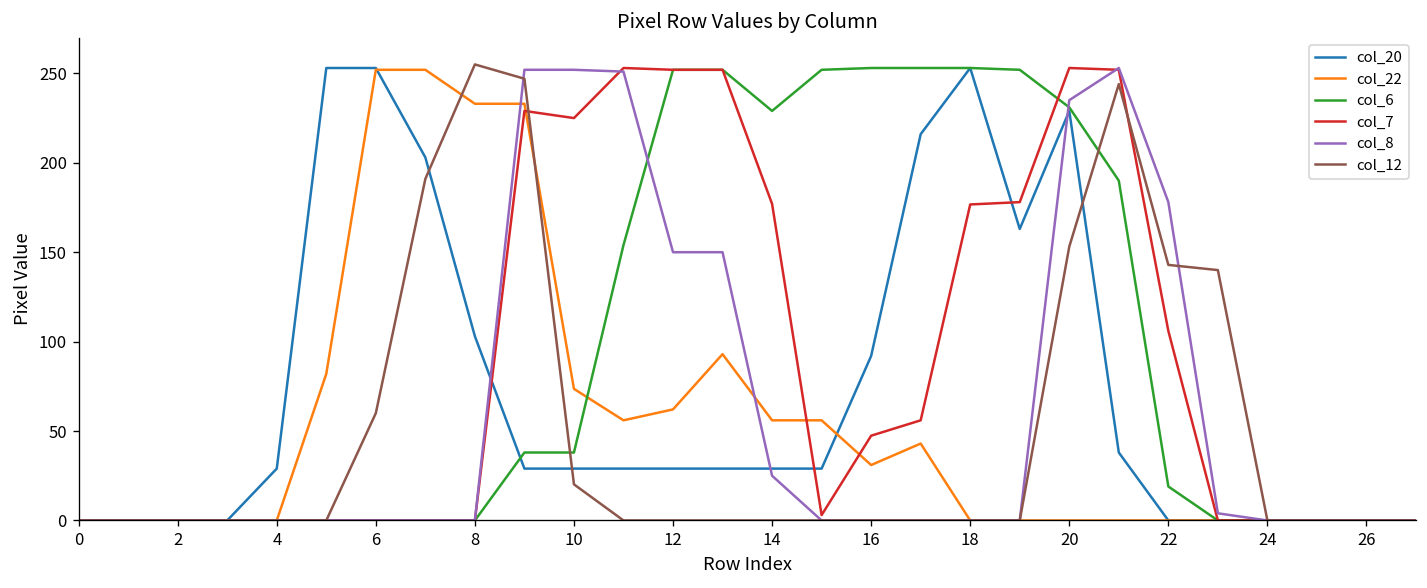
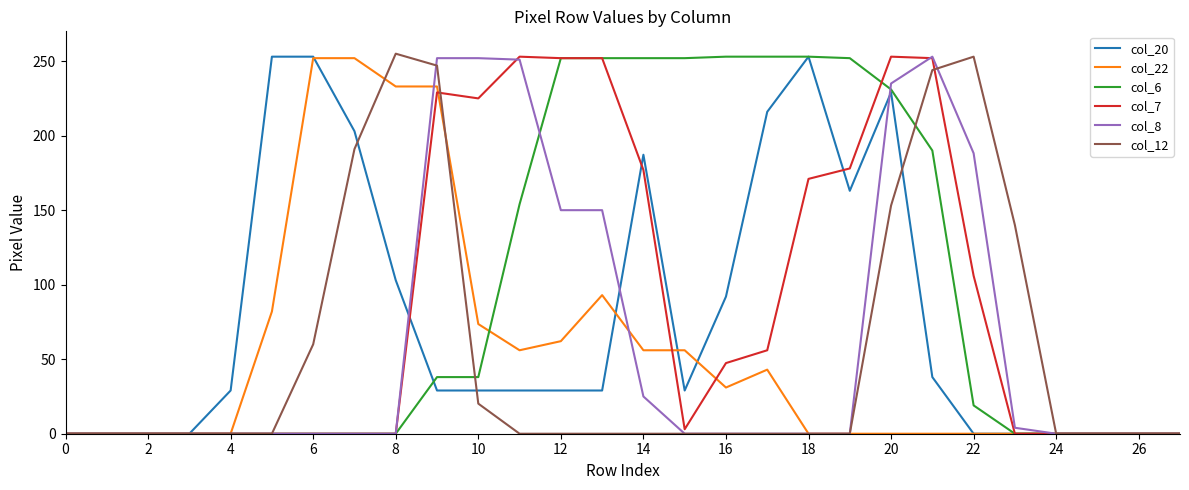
col_20, 14: 29 -> 187
col_6, 14: 229 -> 252
col_7, 18: 177 -> 171
col_8, 22: 178 -> 188
col_12, 22: 143 -> 253
